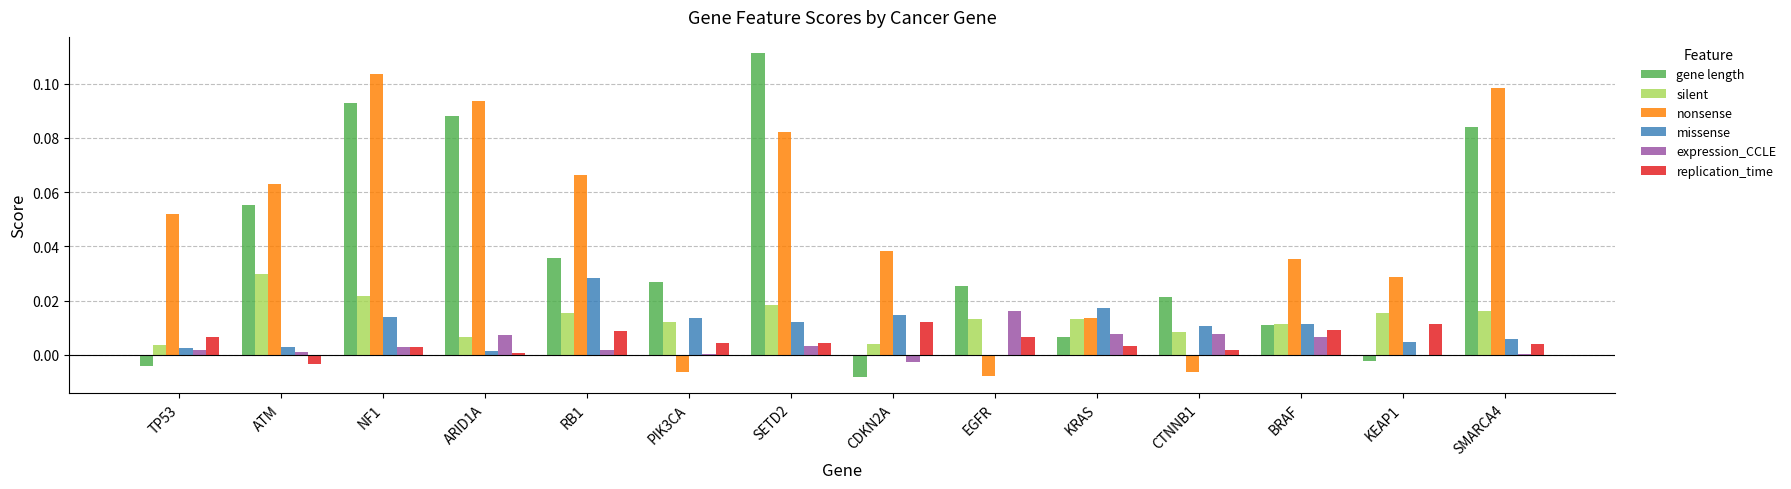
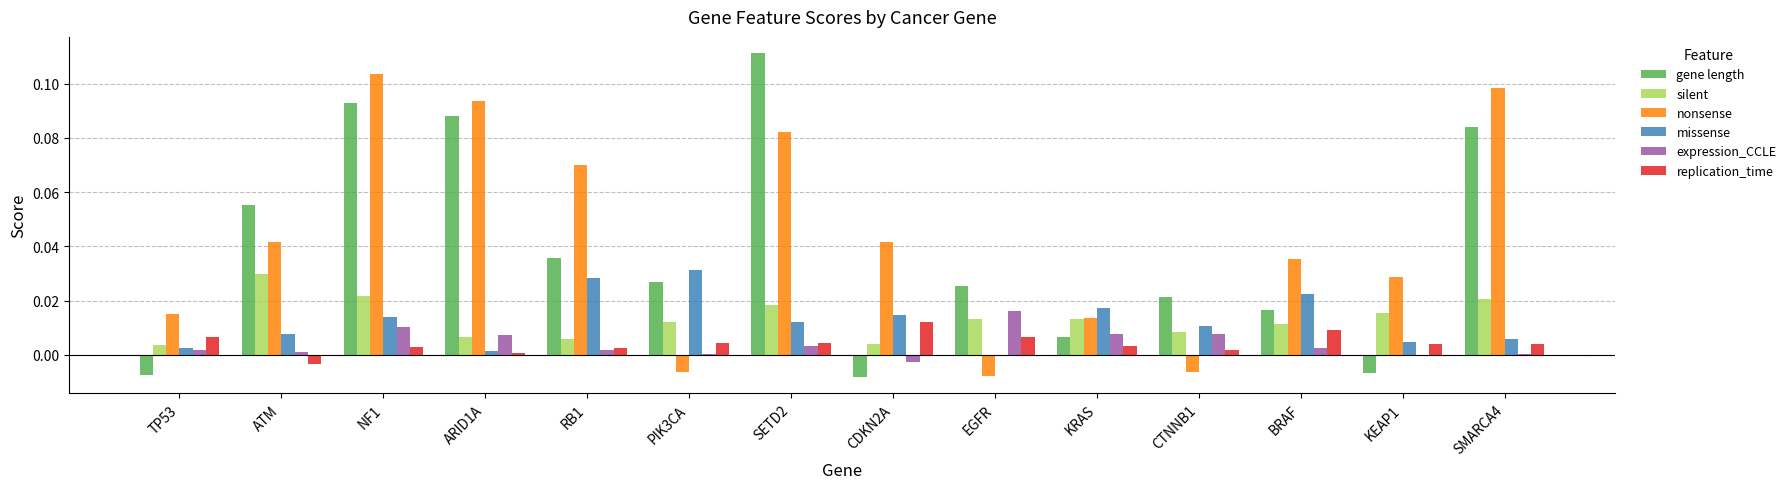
gene length, TP53: -0.004 -> -0.007
nonsense, TP53: 0.052 -> 0.015
nonsense, ATM: 0.063 -> 0.042
missense, ATM: 0.003 -> 0.008
expression_CCLE, NF1: 0.003 -> 0.010
silent, RB1: 0.015 -> 0.006
nonsense, RB1: 0.066 -> 0.070
replication_time, RB1: 0.009 -> 0.002
missense, PIK3CA: 0.014 -> 0.031
nonsense, CDKN2A: 0.038 -> 0.042
gene length, BRAF: 0.011 -> 0.016
missense, BRAF: 0.011 -> 0.022
expression_CCLE, BRAF: 0.006 -> 0.002
gene length, KEAP1: -0.002 -> -0.007
replication_time, KEAP1: 0.011 -> 0.004
silent, SMARCA4: 0.016 -> 0.021
